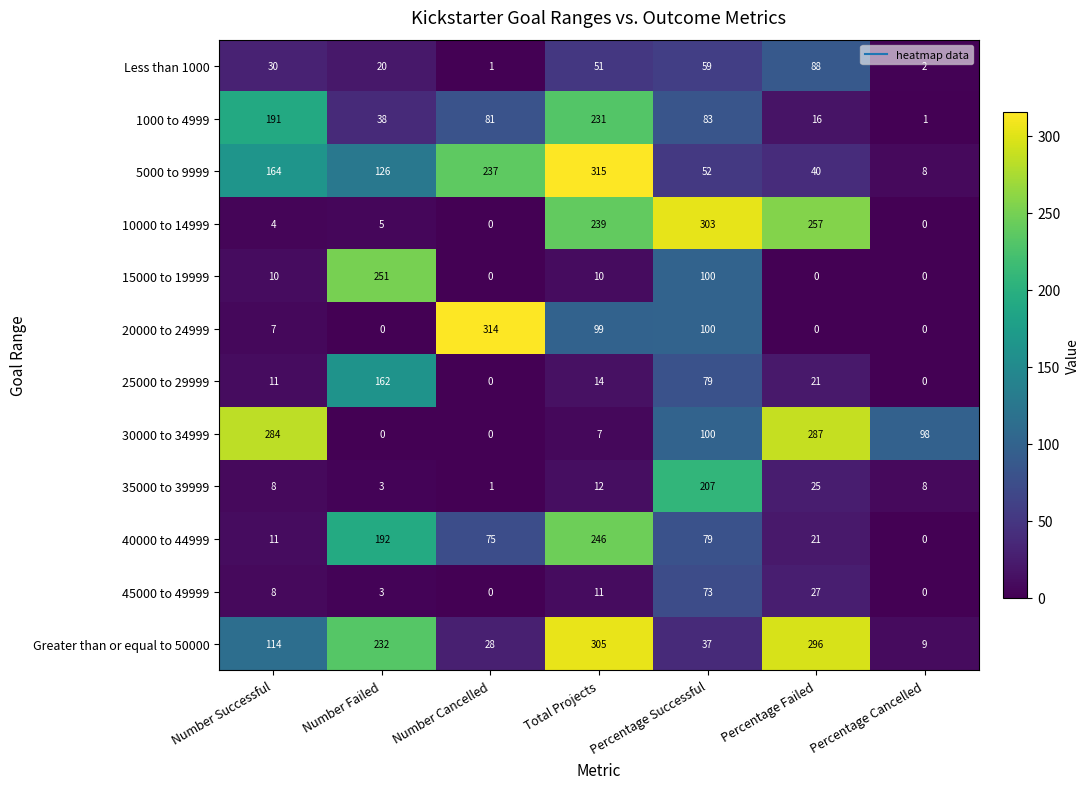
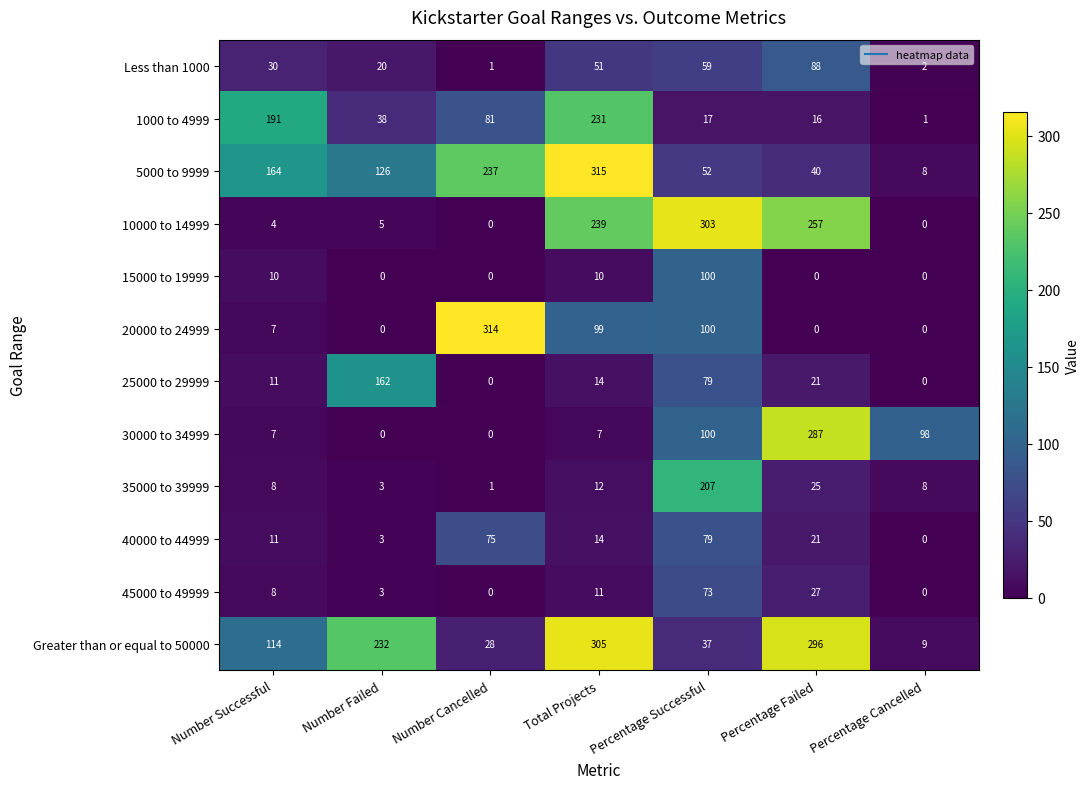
1000 to 4999, Percentage Successful: 83 -> 17
15000 to 19999, Number Failed: 251 -> 0
30000 to 34999, Number Successful: 284 -> 7
40000 to 44999, Number Failed: 192 -> 3
40000 to 44999, Total Projects: 246 -> 14
